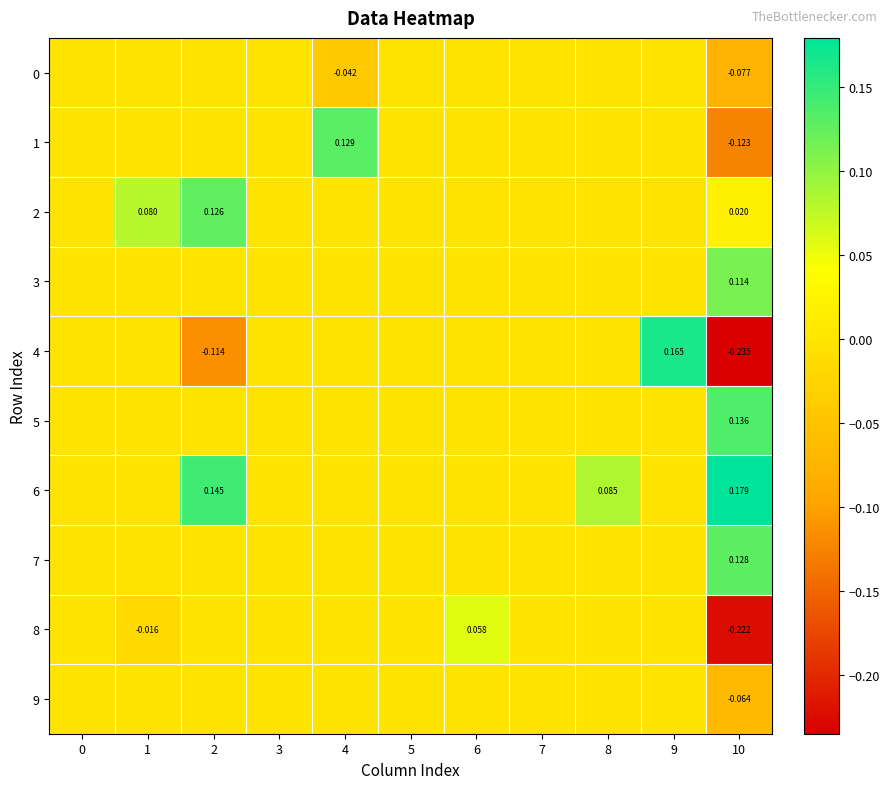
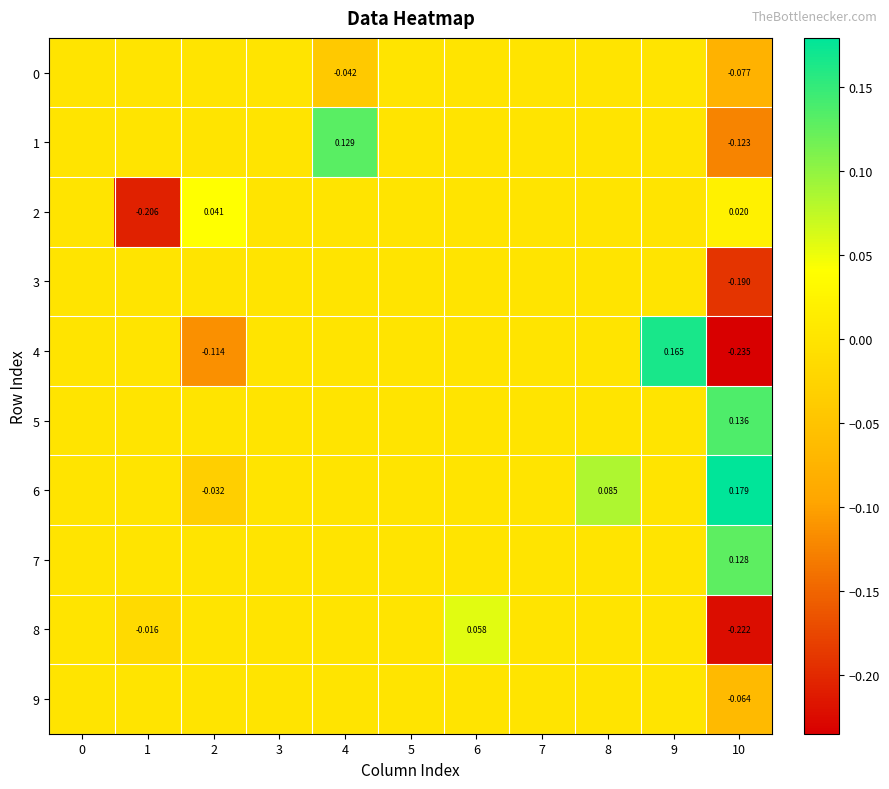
2, 1: 0.080 -> -0.206
2, 2: 0.126 -> 0.041
3, 10: 0.114 -> -0.190
6, 2: 0.145 -> -0.032
